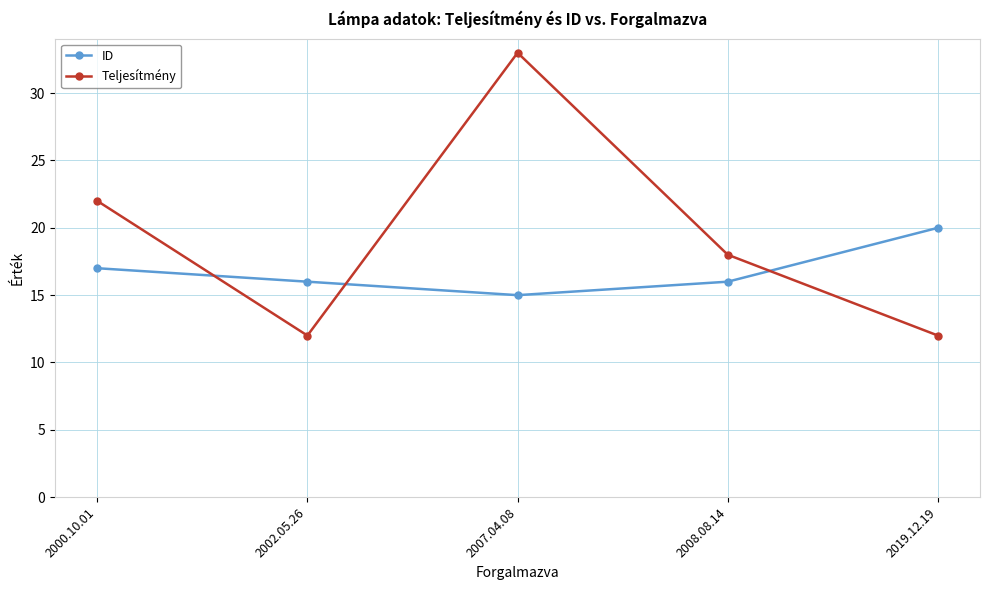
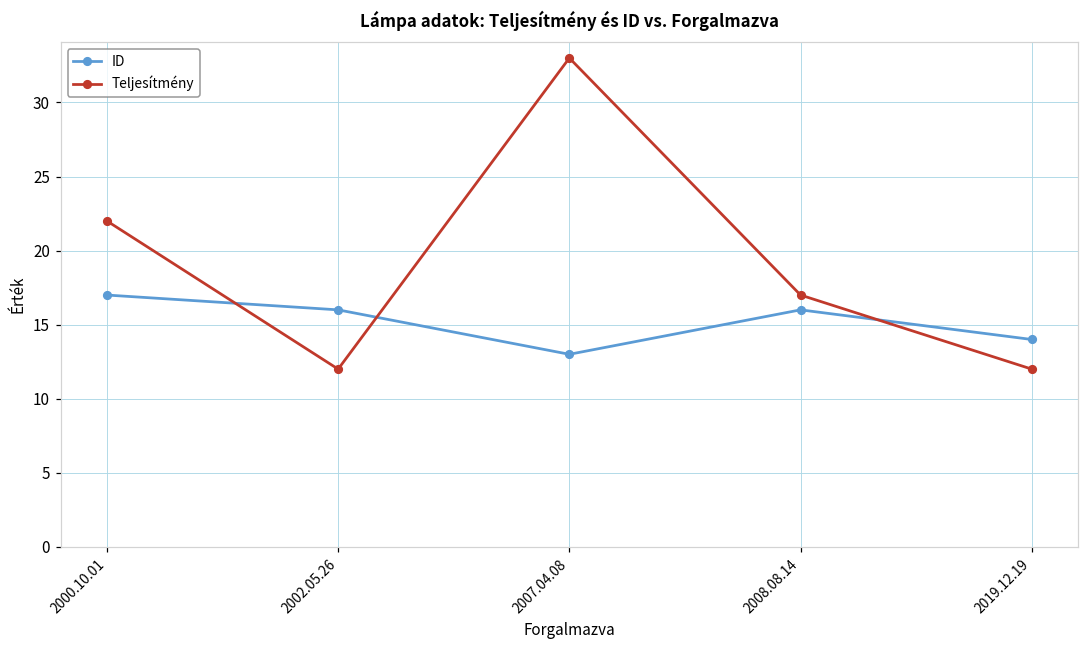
ID, 2007.04.08: 15 -> 13
Teljesítmény, 2008.08.14: 18 -> 17
ID, 2019.12.19: 20 -> 14
